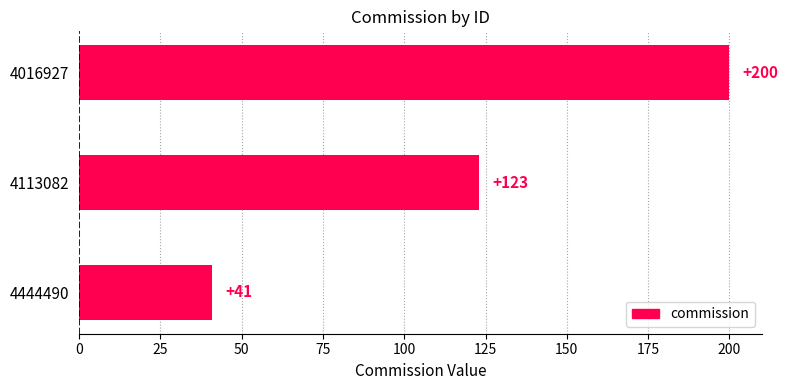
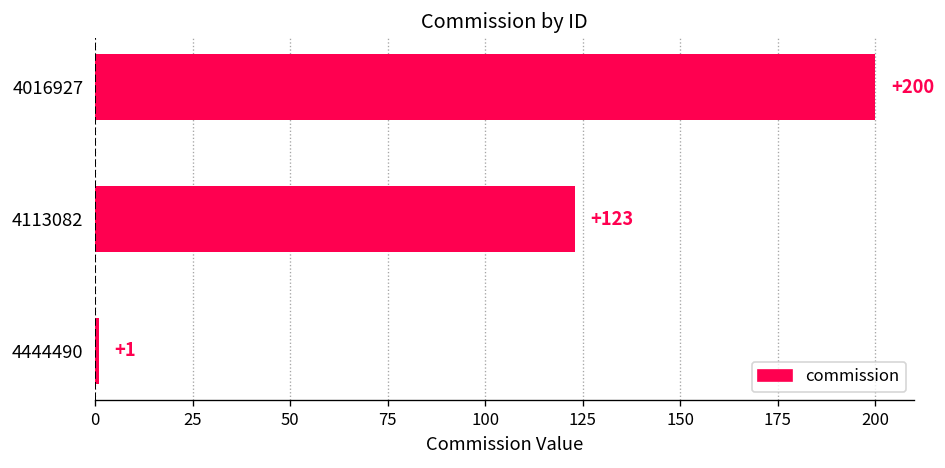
4444490: +41 -> +1
